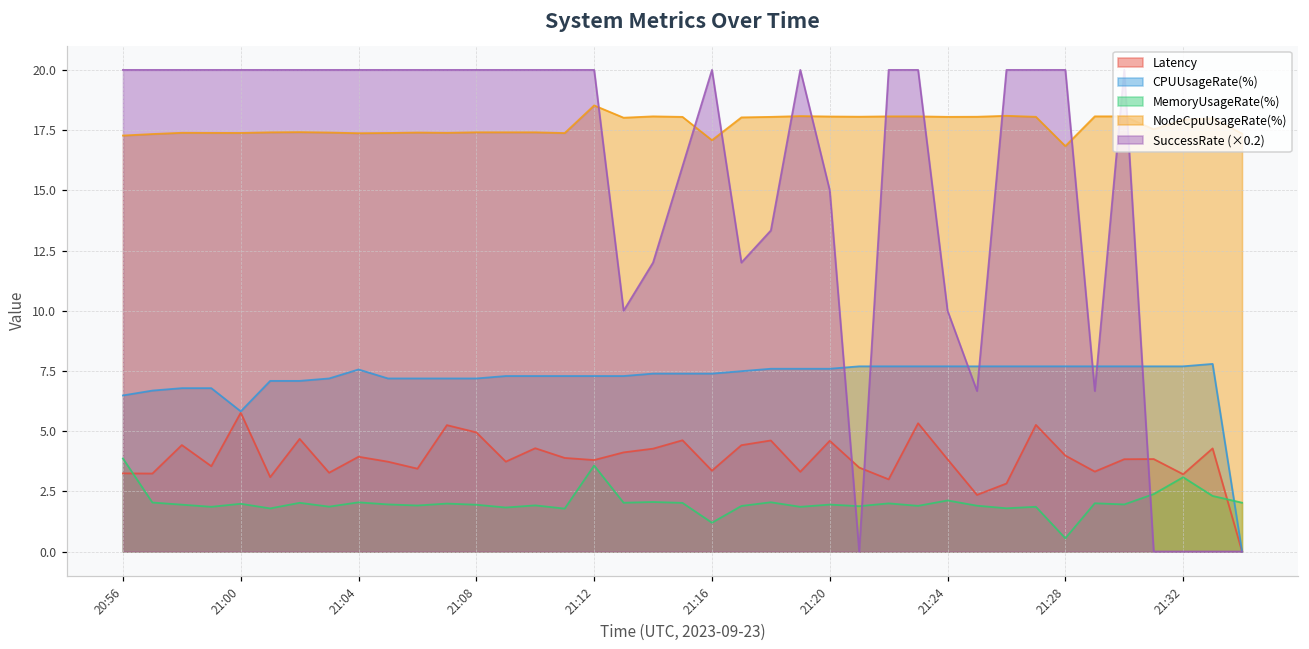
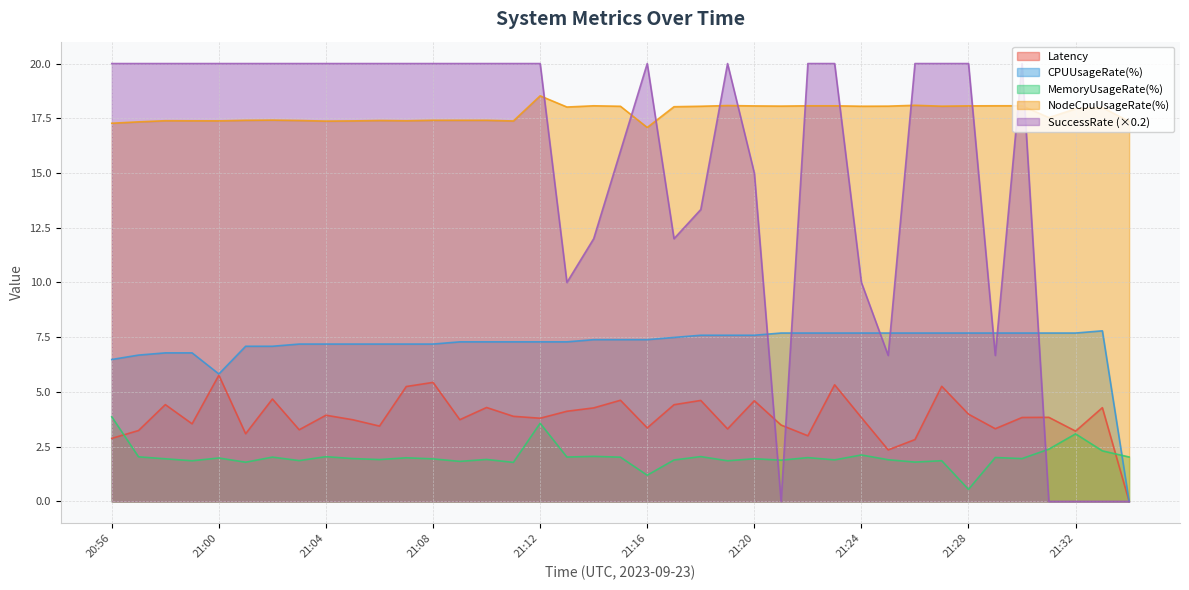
Latency, 20:56: 3.2 -> 2.9
CPUUsageRate(%), 21:04: 7.6 -> 7.2
Latency, 21:08: 4.9 -> 5.4
NodeCpuUsageRate(%), 21:28: 16.8 -> 18.1
